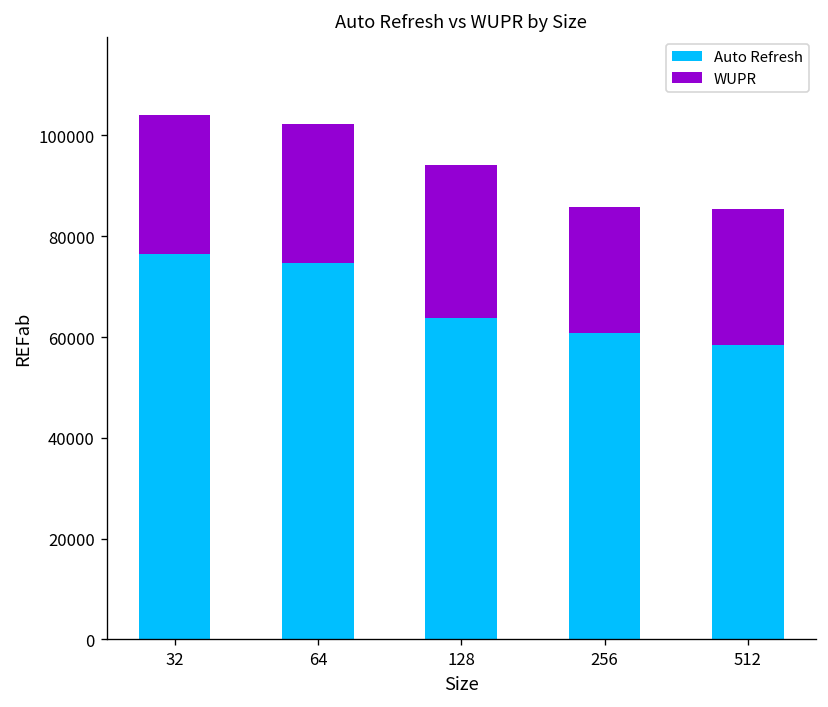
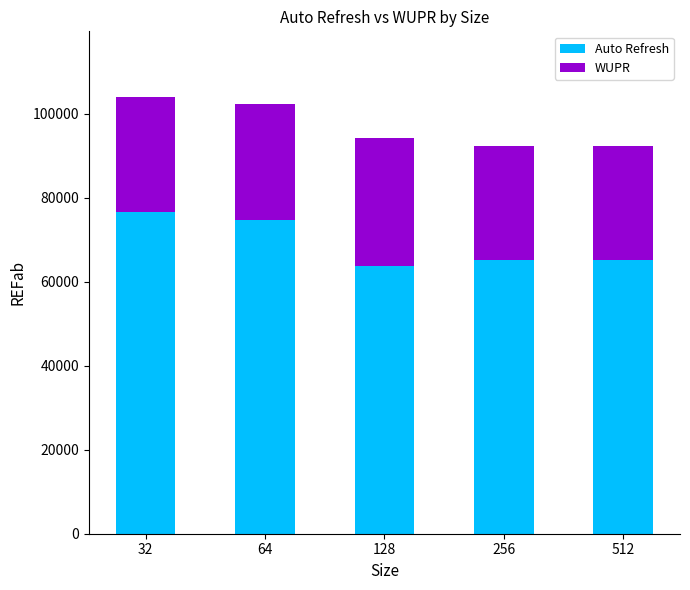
Auto Refresh, 256: 61000 -> 65000
WUPR, 256: 25000 -> 27000
Auto Refresh, 512: 58000 -> 65000
